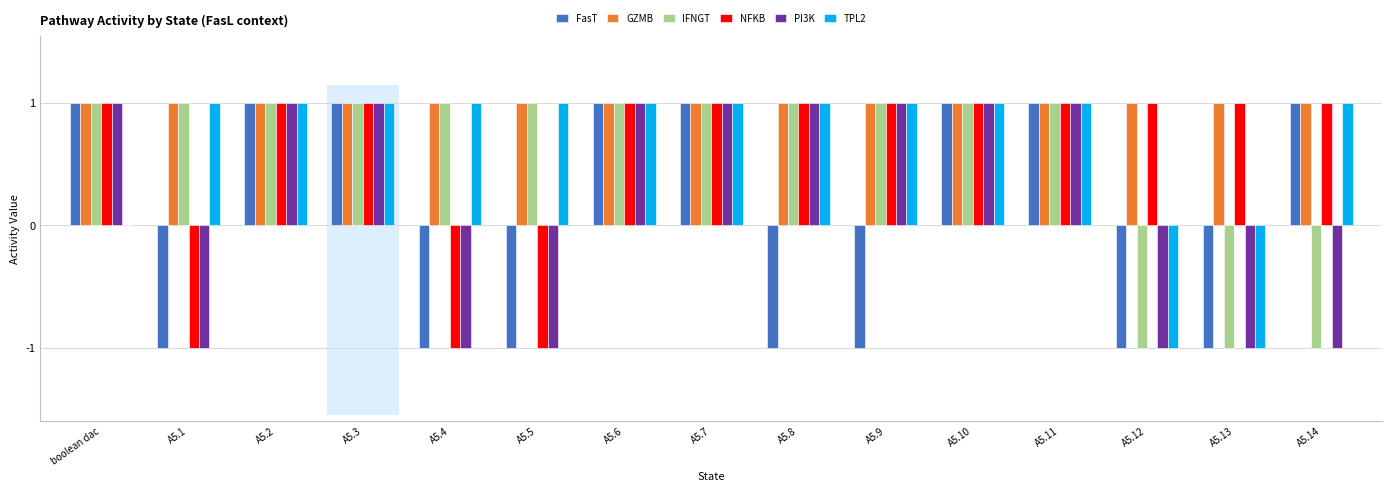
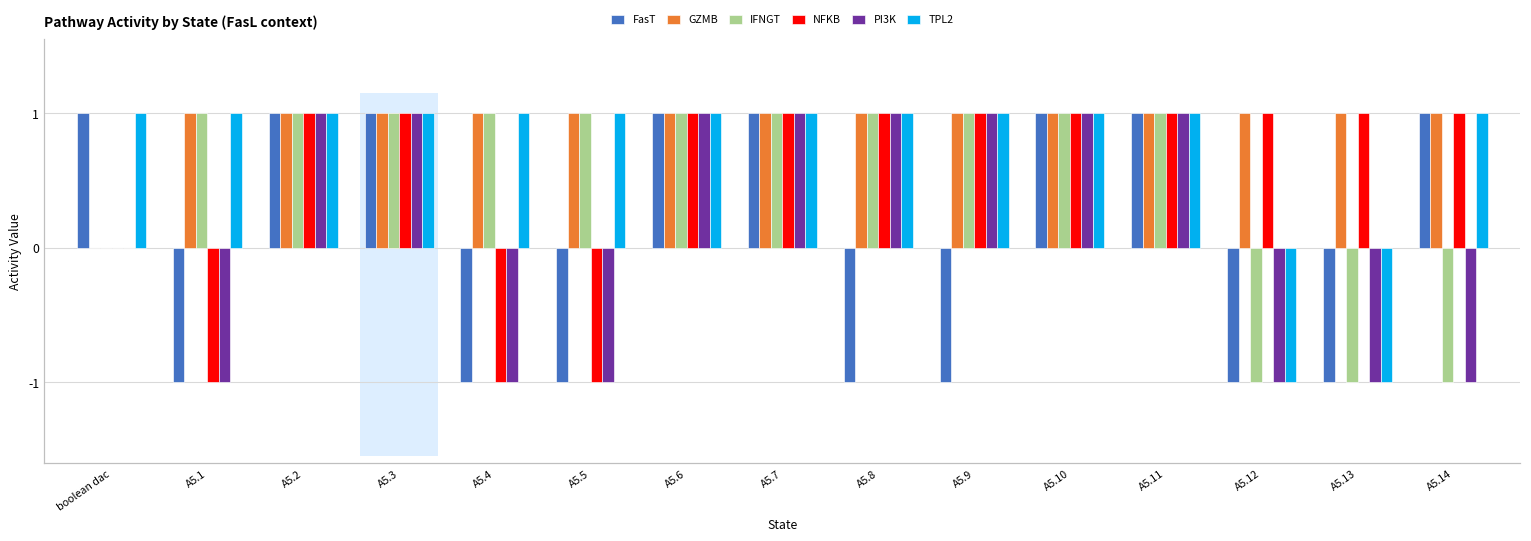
GZMB, boolean dac: 1 -> 0
IFNGT, boolean dac: 1 -> 0
NFKB, boolean dac: 1 -> 0
PI3K, boolean dac: 1 -> 0
TPL2, boolean dac: 0 -> 1
